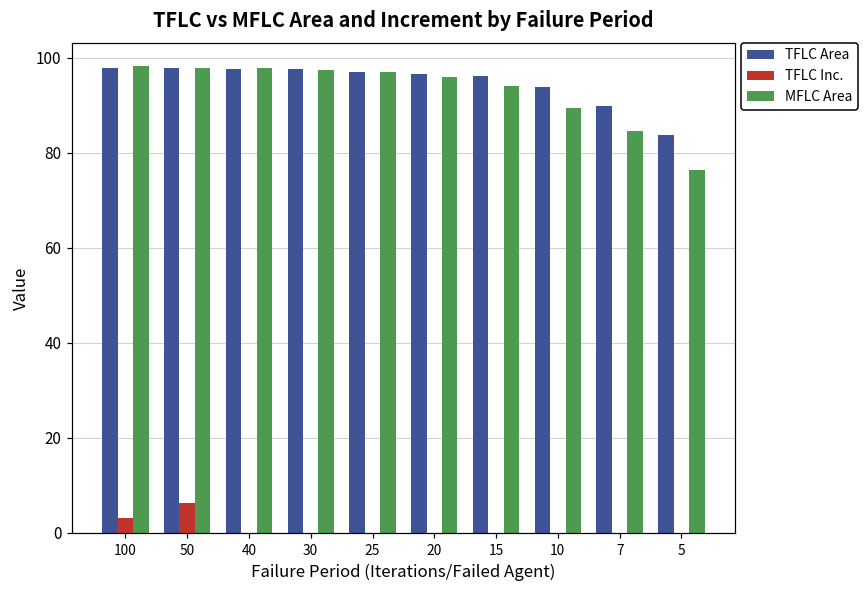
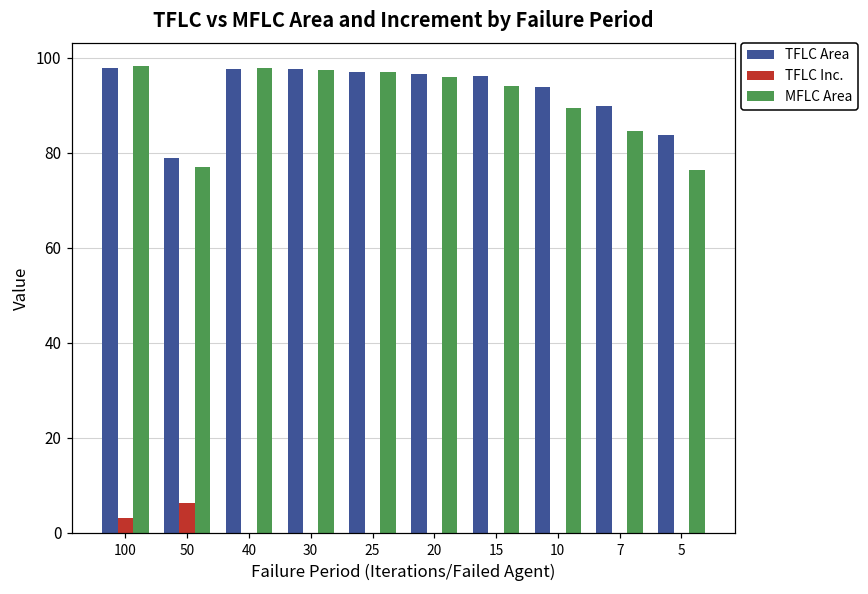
TFLC Area, 50: 98 -> 79
MFLC Area, 50: 98 -> 77
